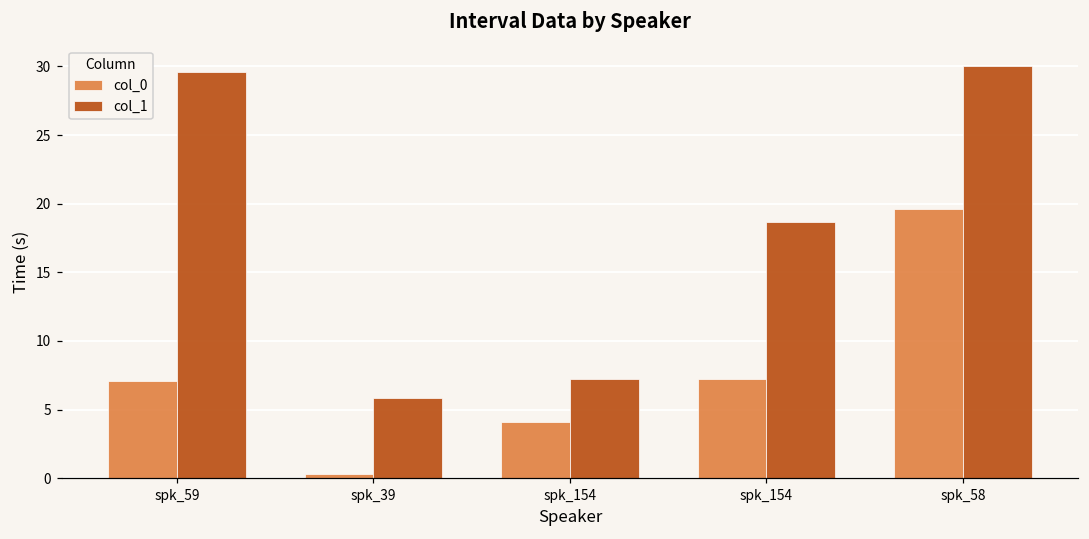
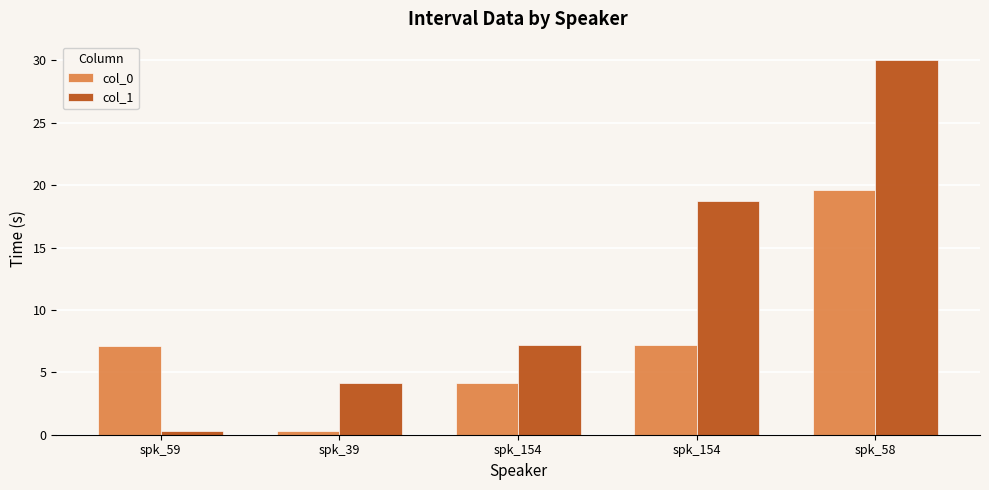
col_1, spk_59: 29.6 -> 0.3
col_1, spk_39: 5.8 -> 4.1
